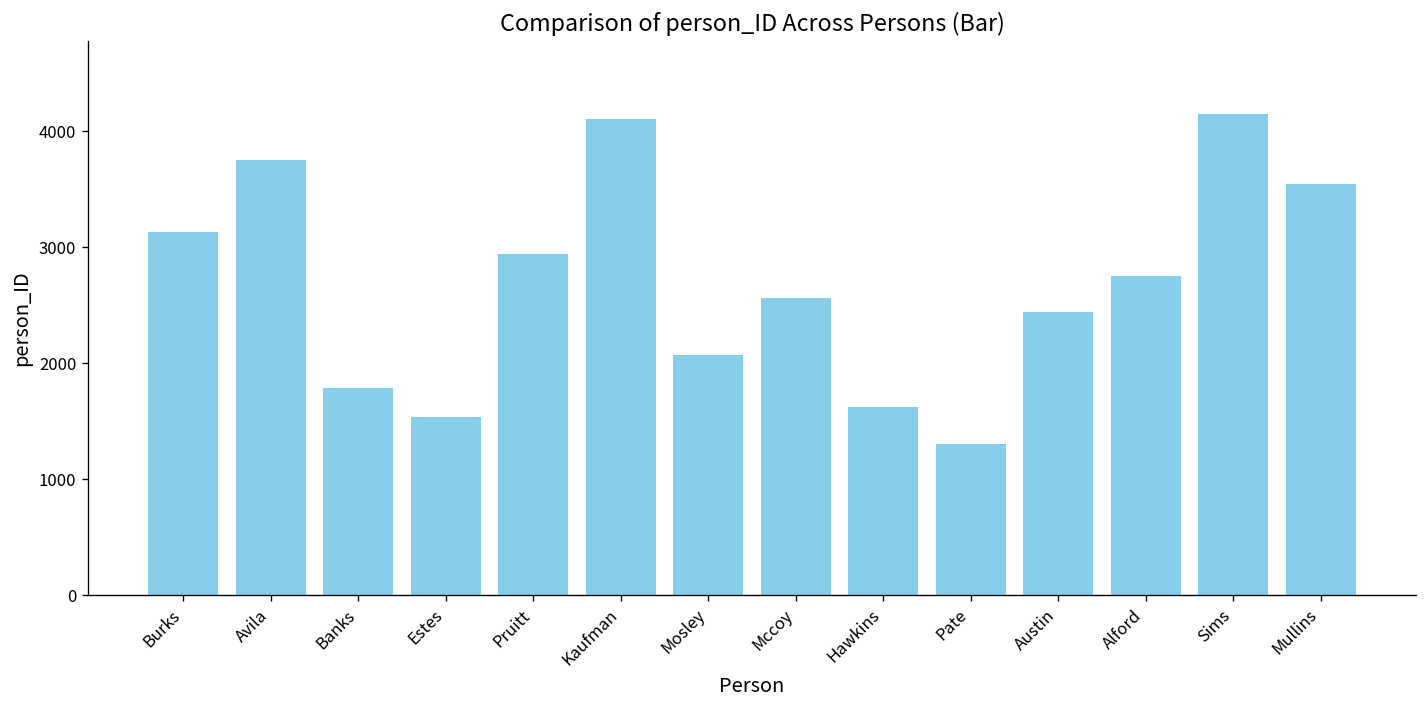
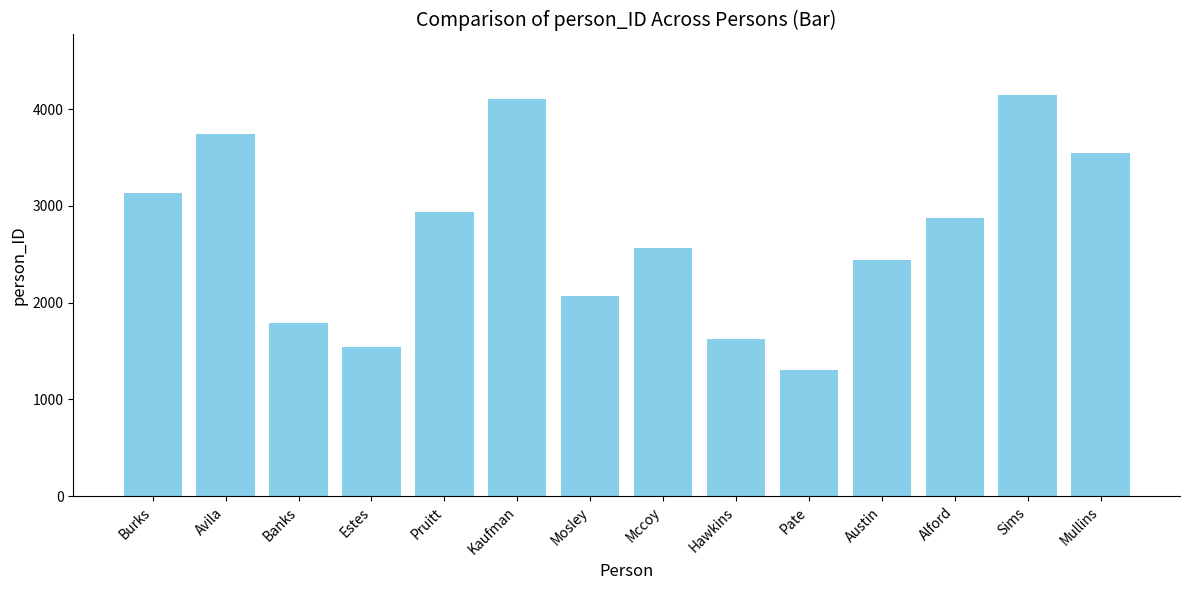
Alford: 2800 -> 2900
